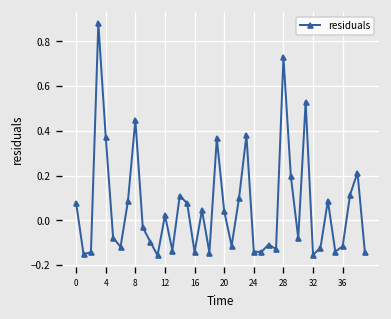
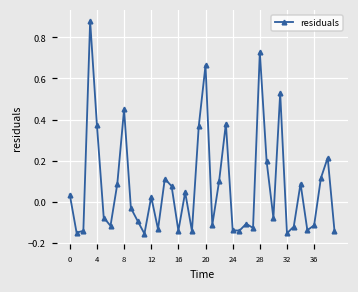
0: 0.08 -> 0.03
20: 0.04 -> 0.66
